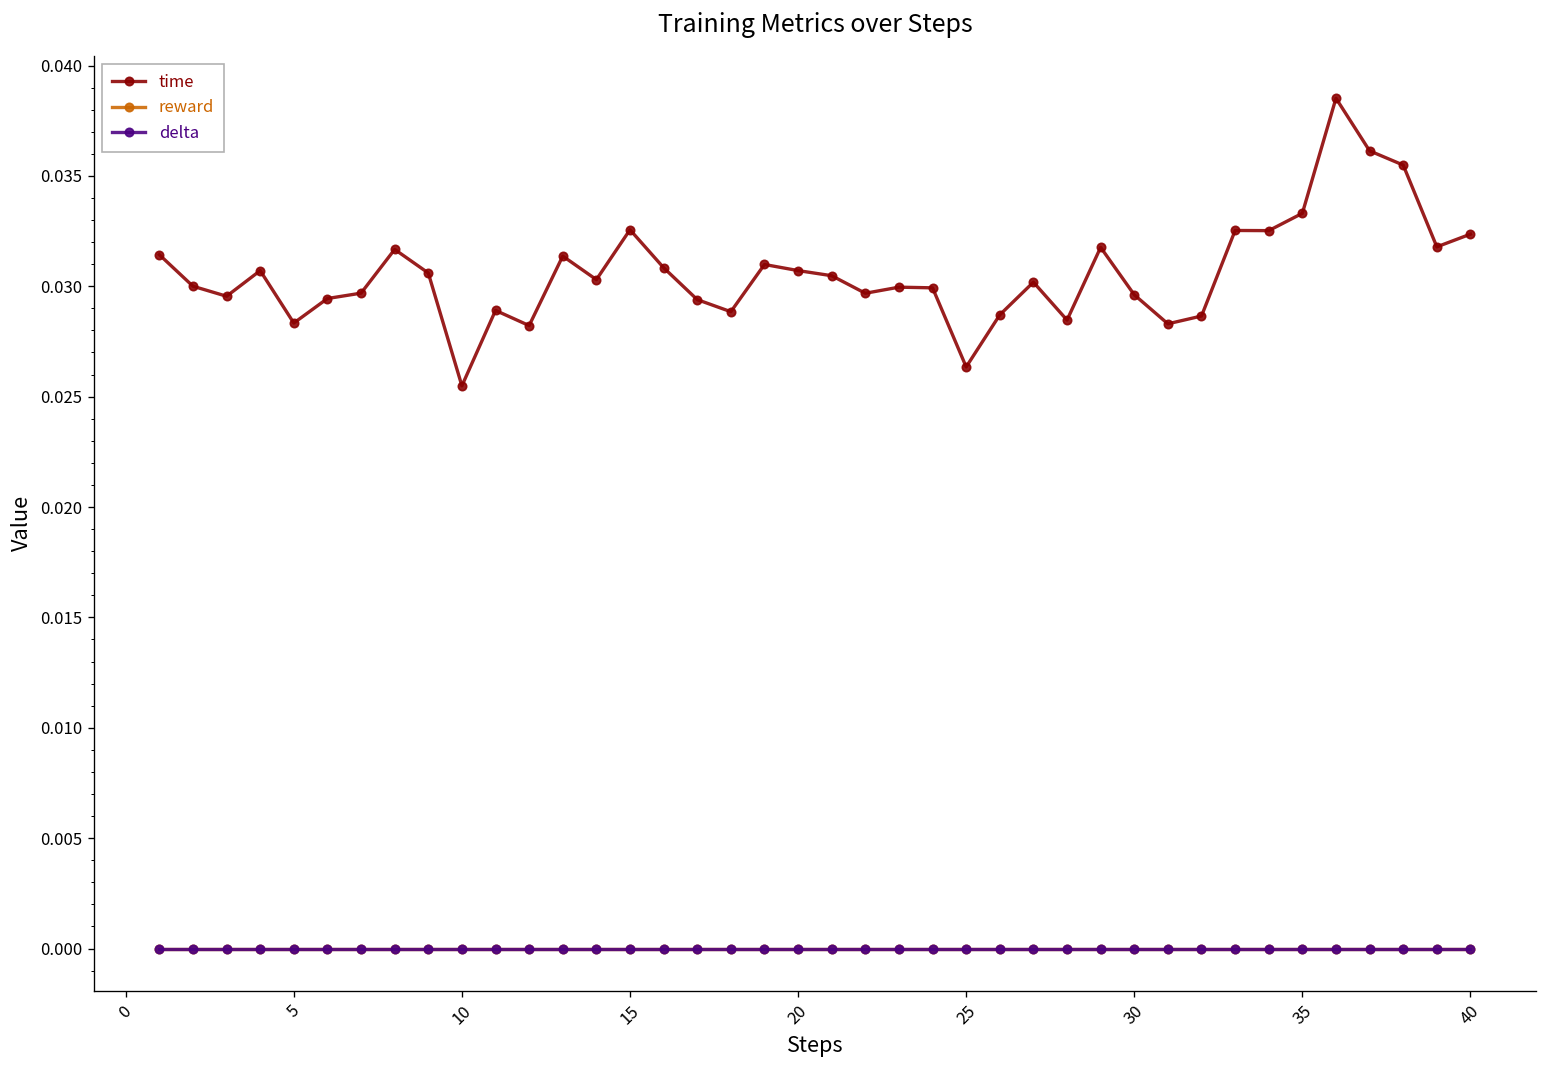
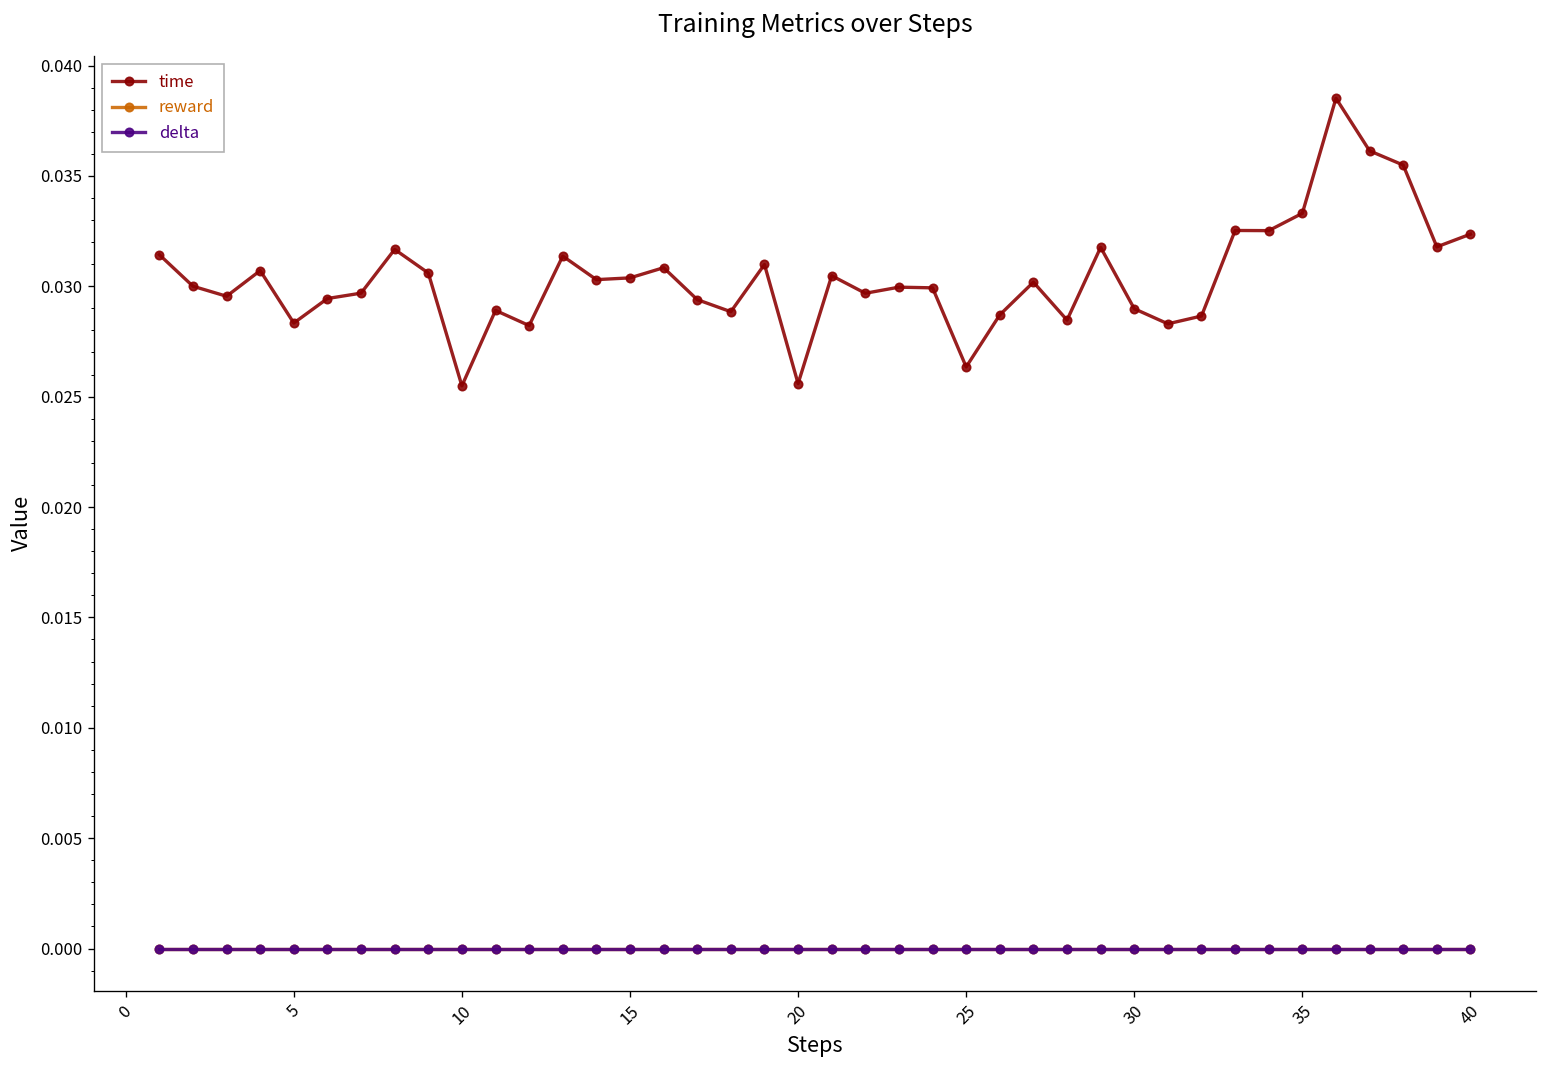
time, 15: 0.0326 -> 0.0304
time, 20: 0.0307 -> 0.0256
time, 30: 0.0296 -> 0.0290
